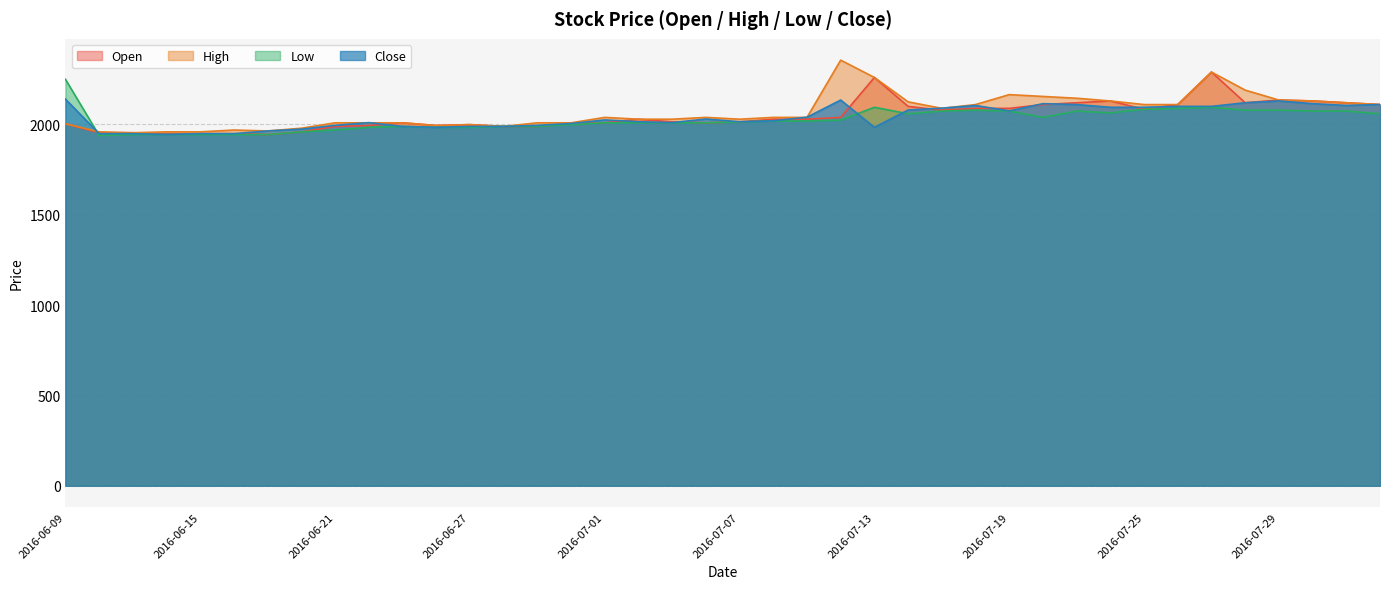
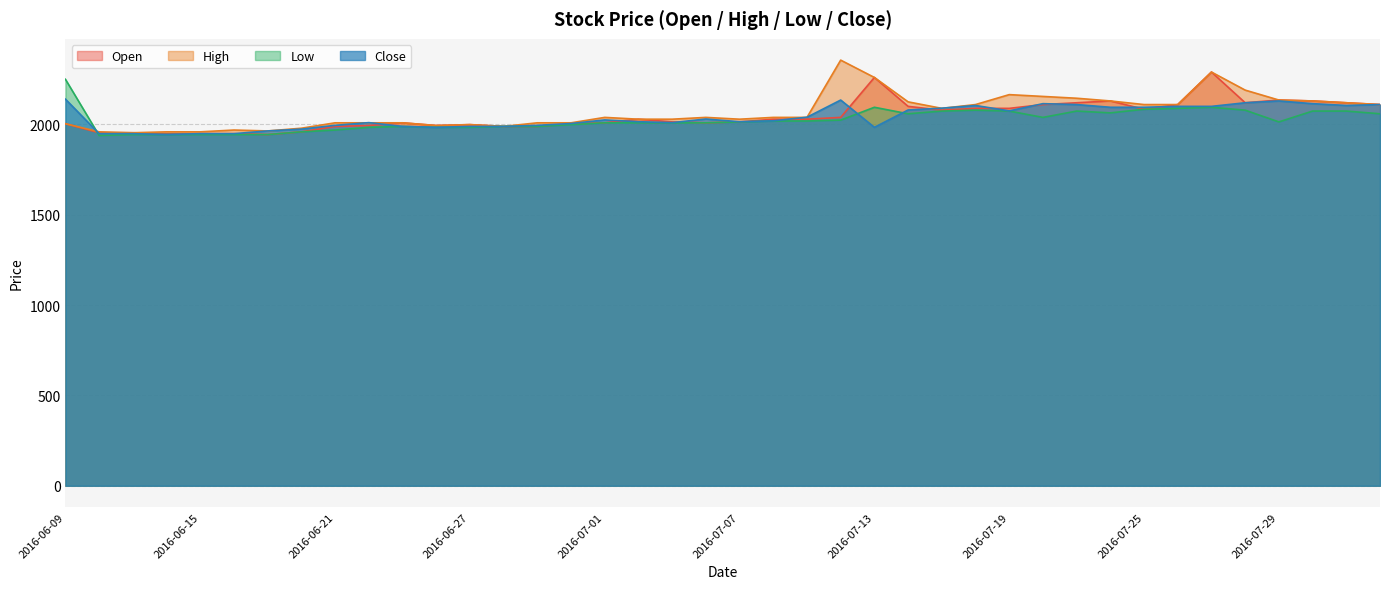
Low, 2016-07-29: 2080 -> 2010
